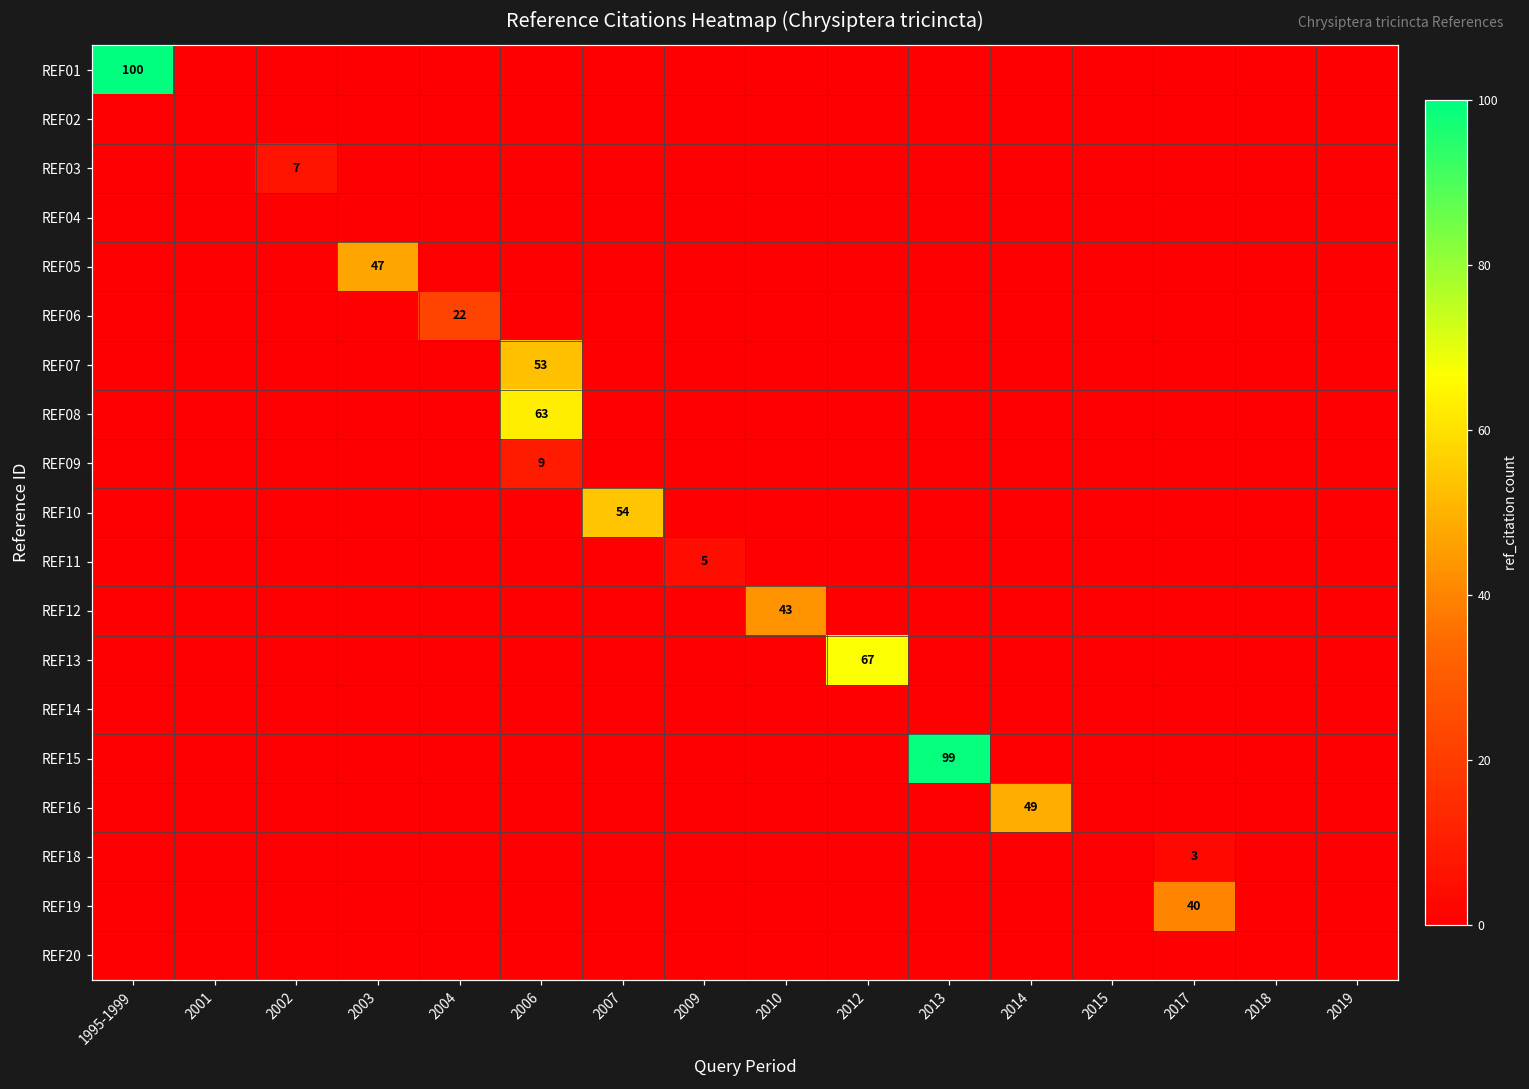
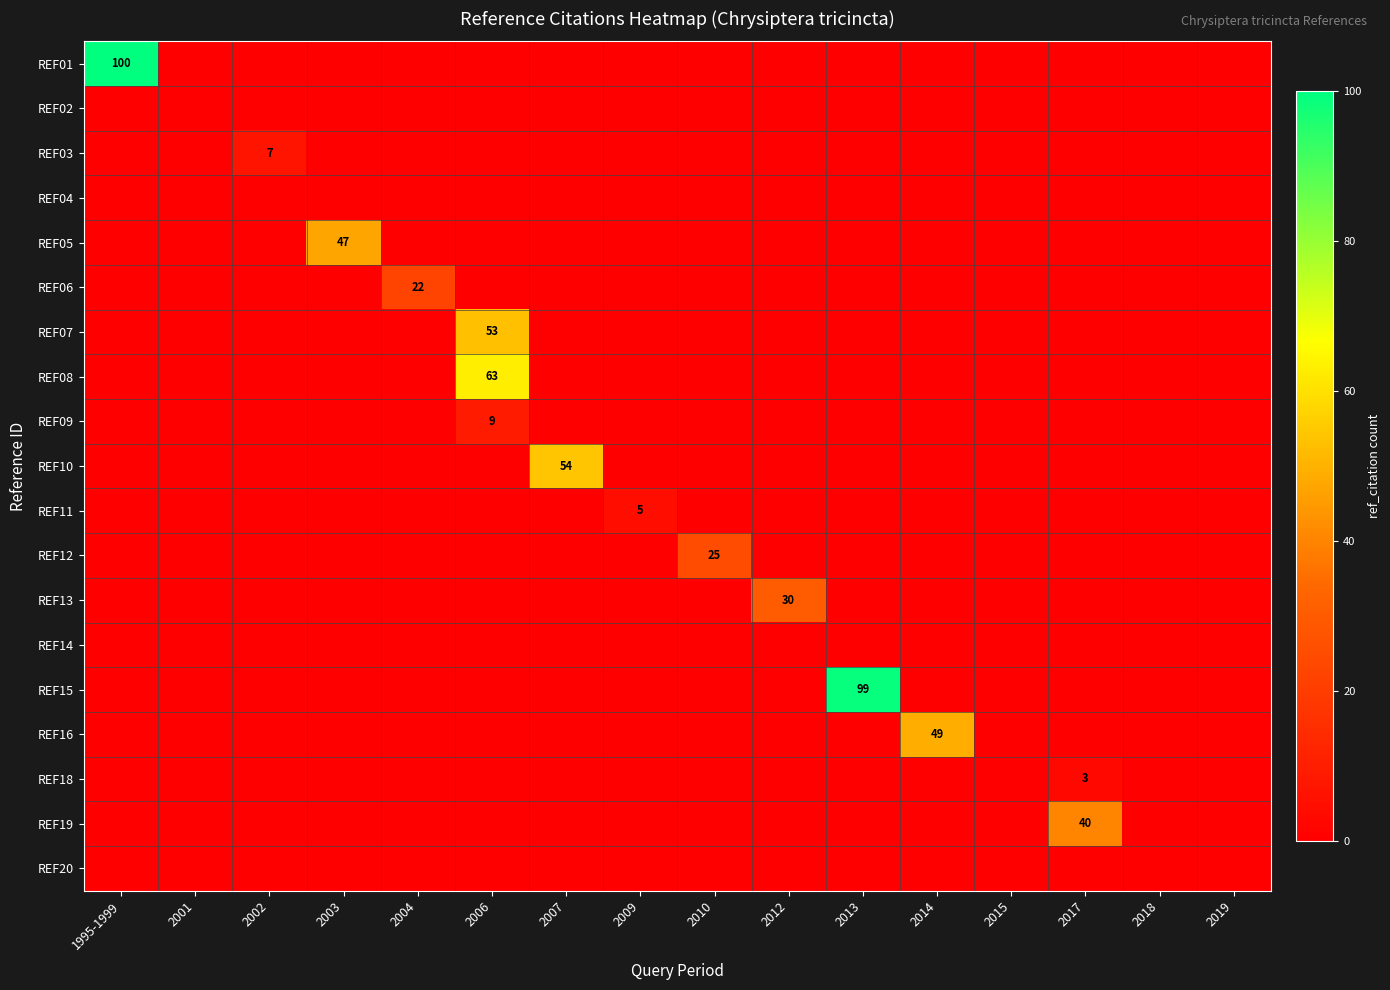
REF12, 2010: 43 -> 25
REF13, 2012: 67 -> 30
